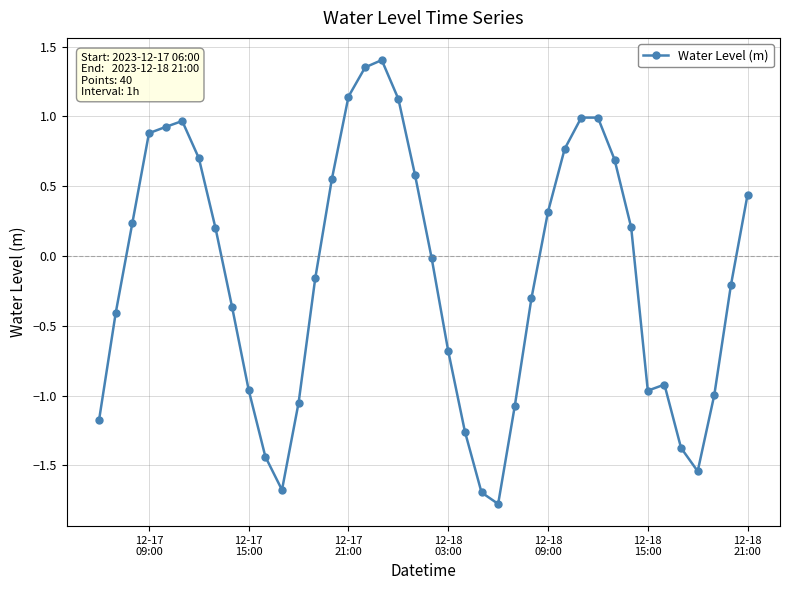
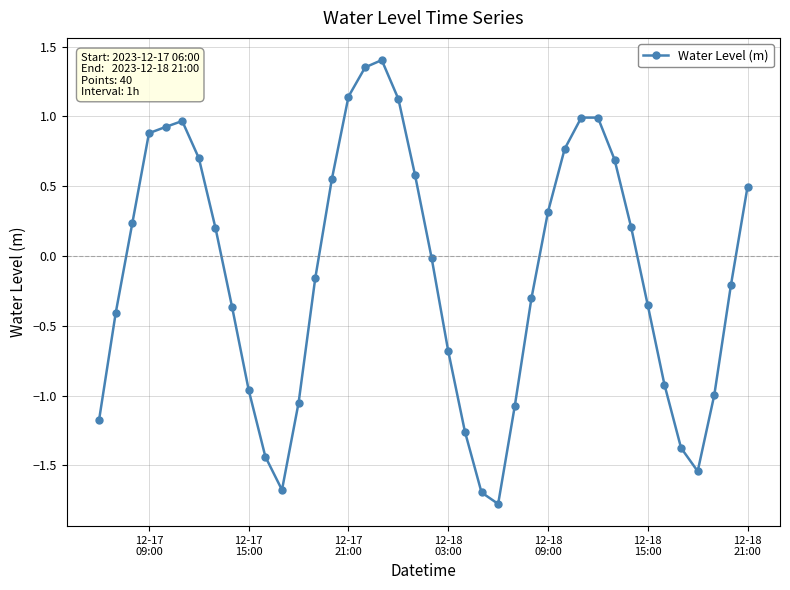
12-18 15:00: -0.97 -> -0.35
12-18 21:00: 0.44 -> 0.50
